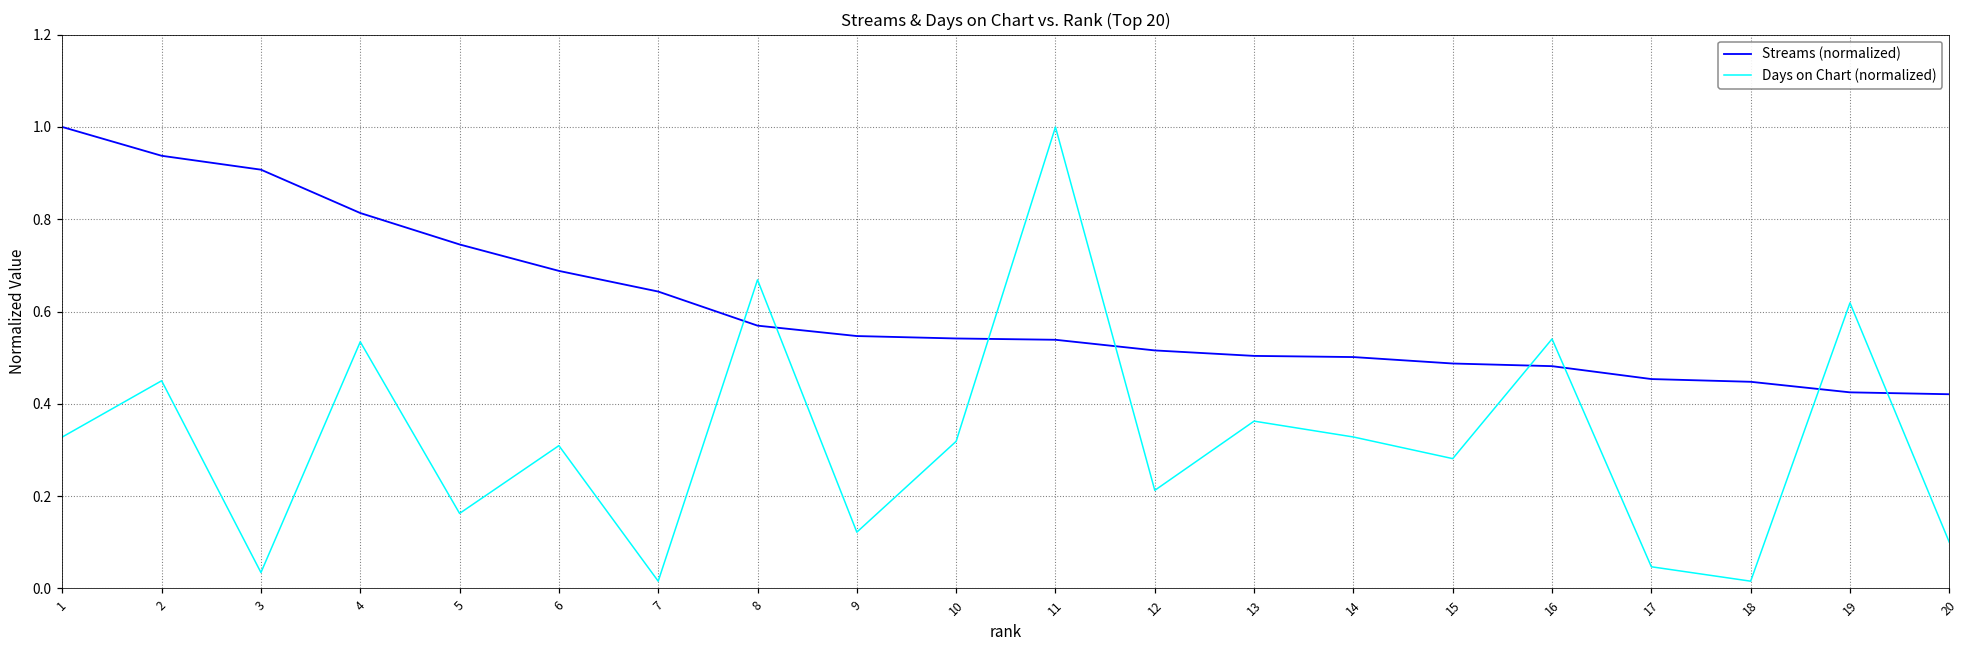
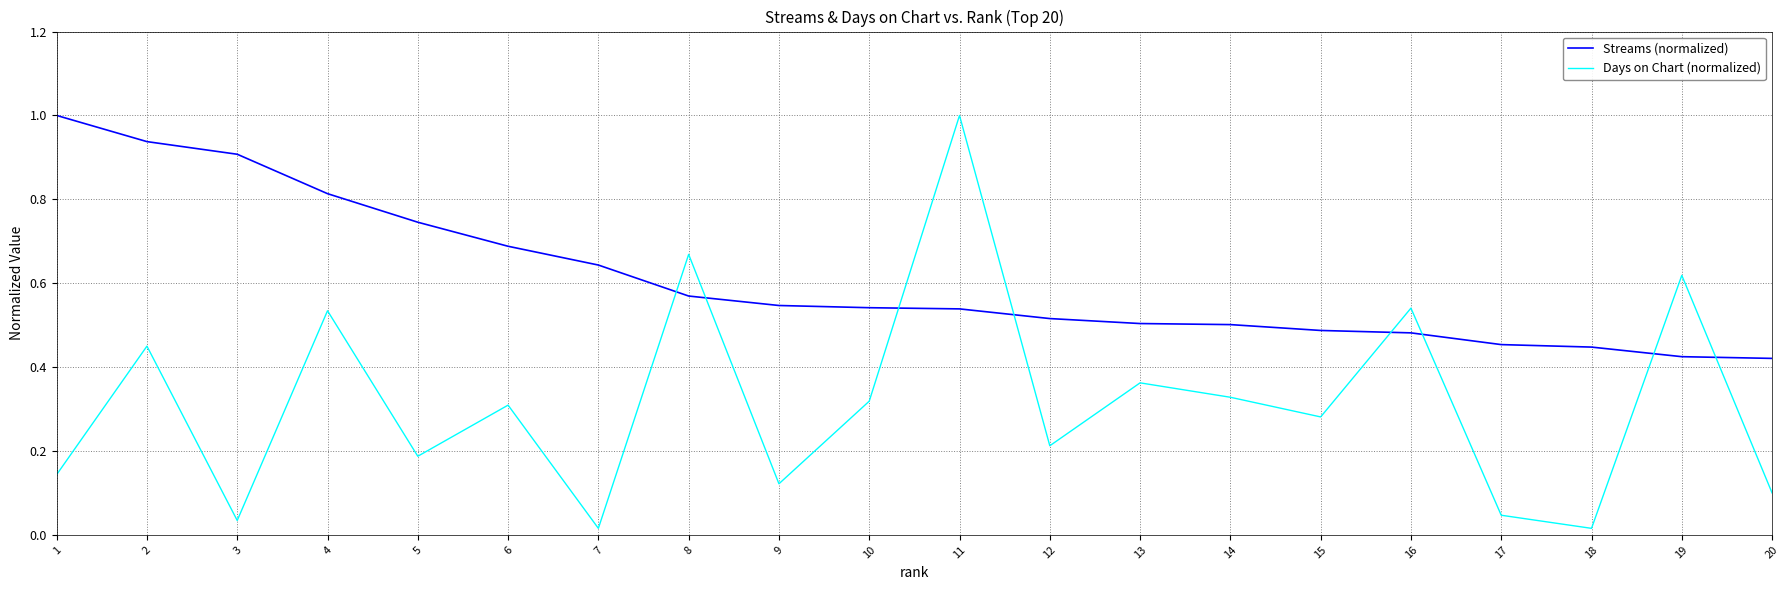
Days on Chart (normalized), 1: 0.33 -> 0.14
Days on Chart (normalized), 5: 0.16 -> 0.19
